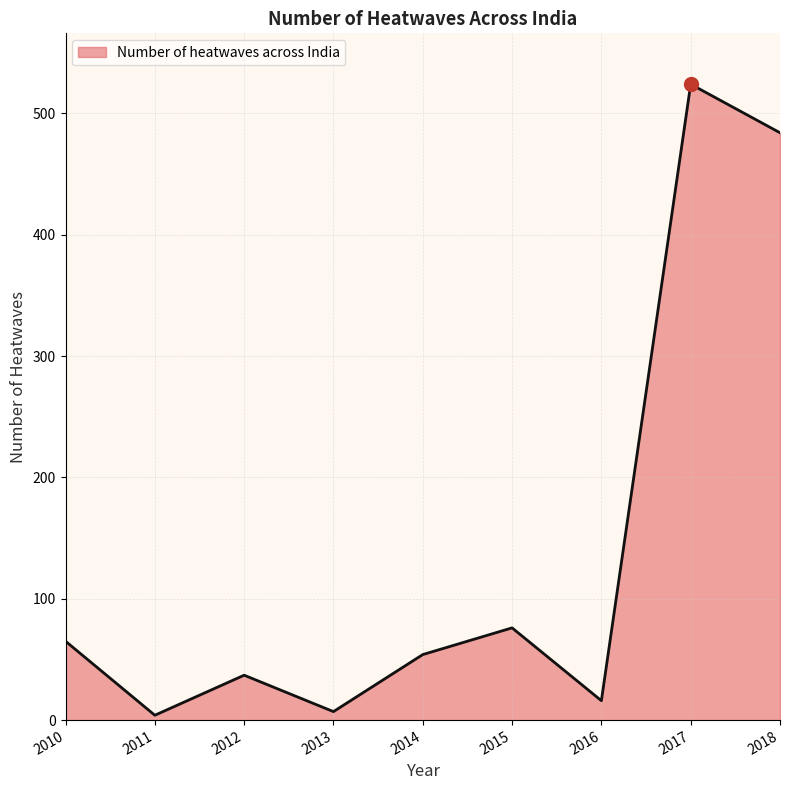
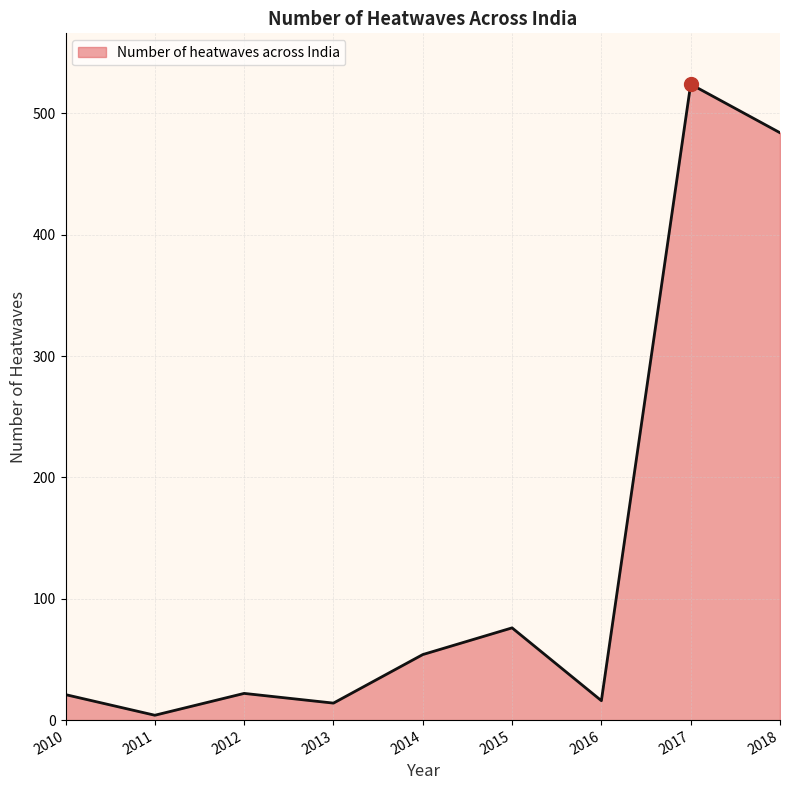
Number of heatwaves across India, 2010: 65 -> 21
Number of heatwaves across India, 2012: 37 -> 22
Number of heatwaves across India, 2013: 7 -> 14
